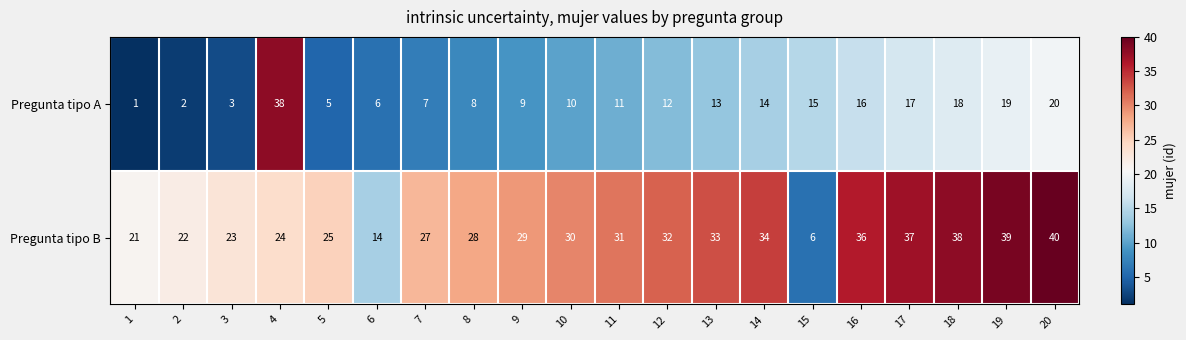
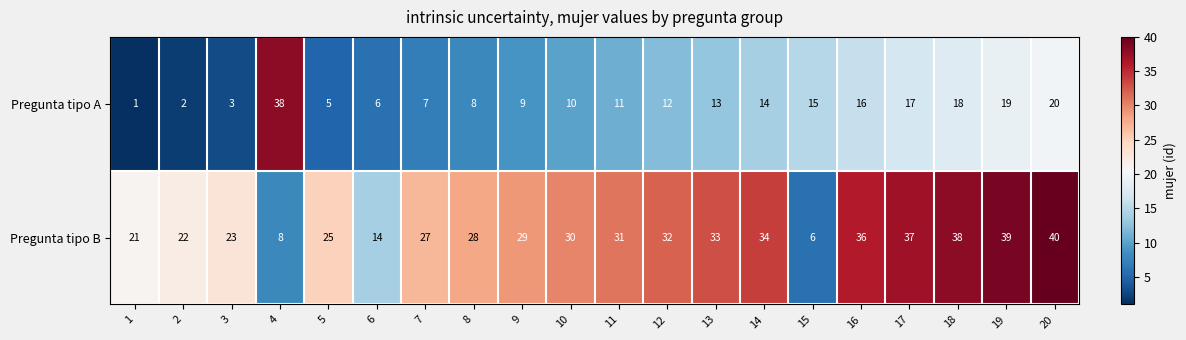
Pregunta tipo B, 4: 24 -> 8
